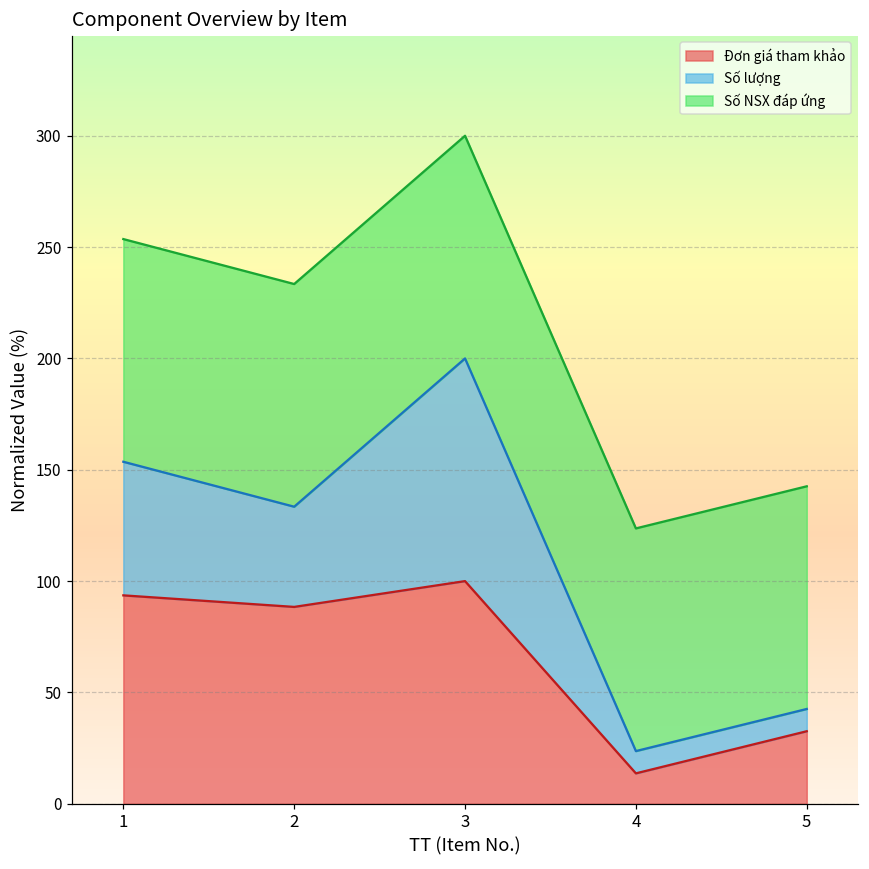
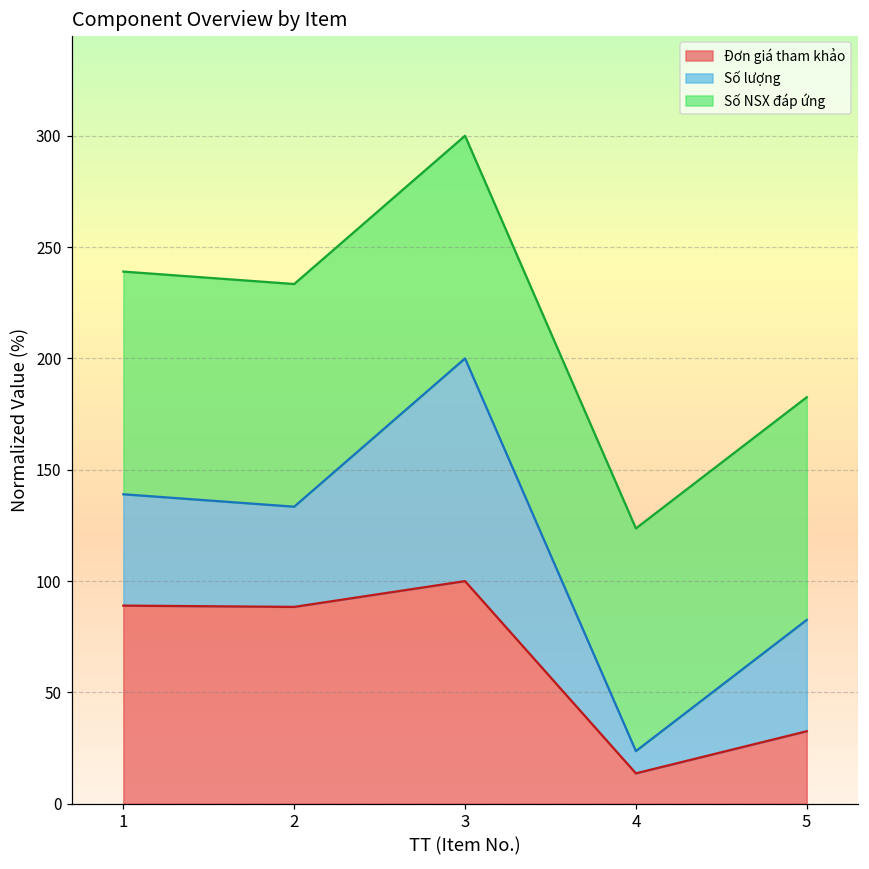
Đơn giá tham khảo, 1: 94 -> 89
Số lượng, 1: 60 -> 50
Số lượng, 5: 10 -> 50
